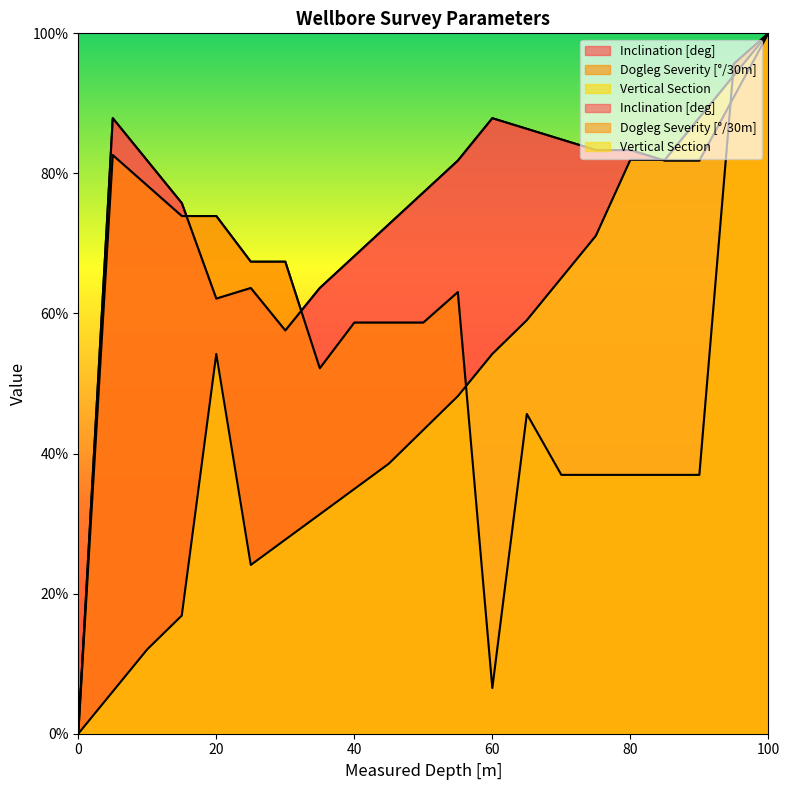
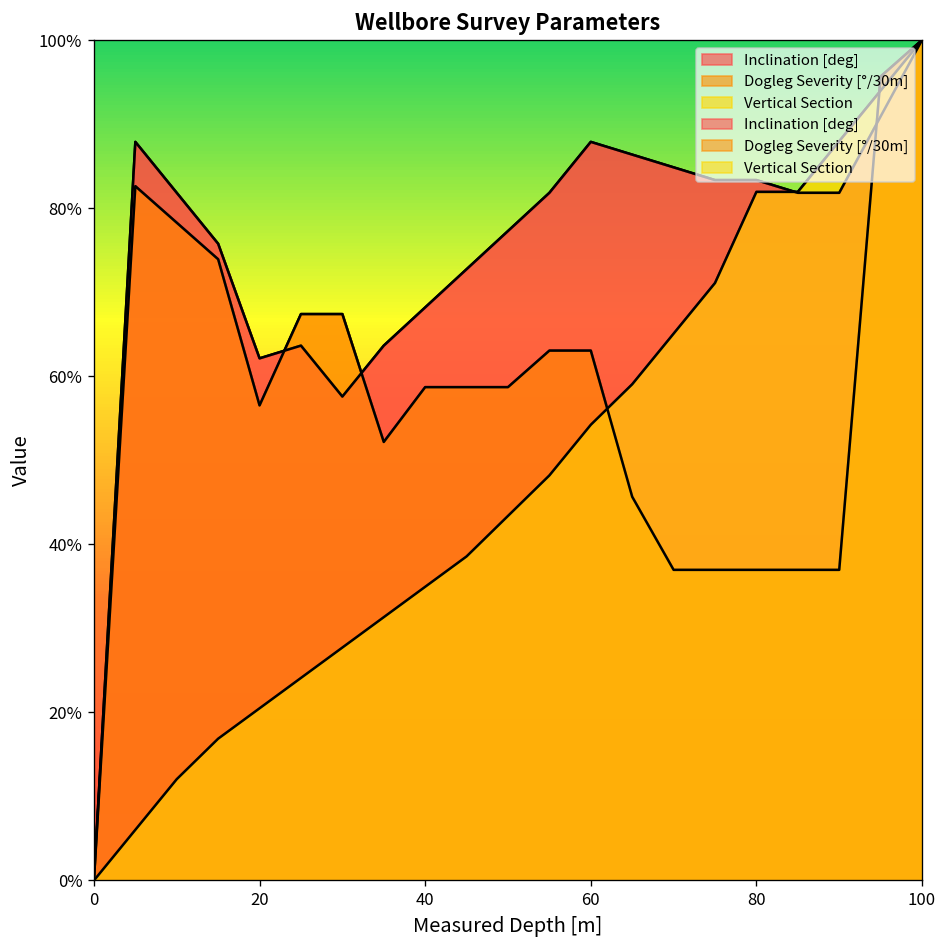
Dogleg Severity [°/30m], 20: 74% -> 57%
Vertical Section, 20: 54% -> 20%
Dogleg Severity [°/30m], 60: 7% -> 63%
